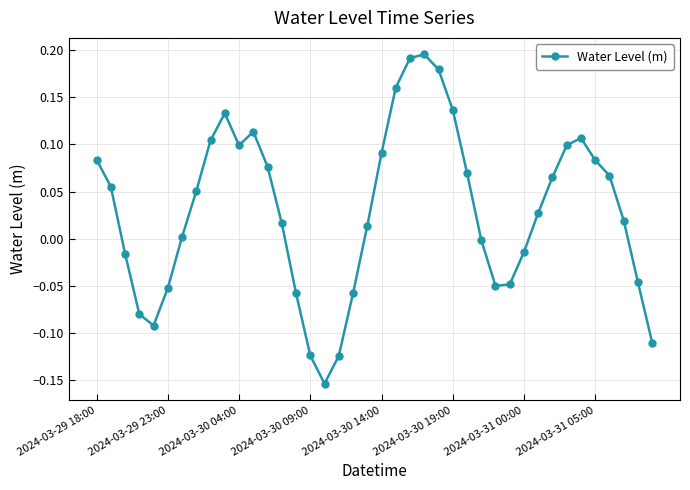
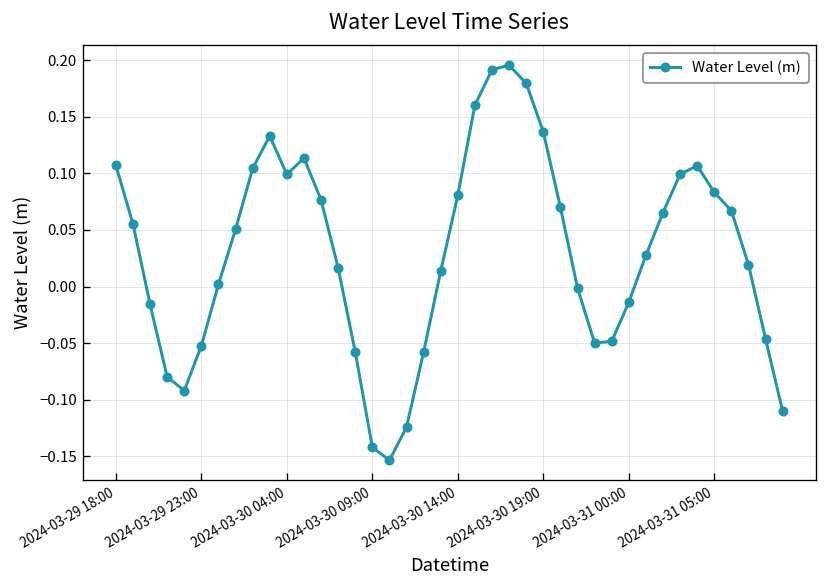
2024-03-29 18:00: 0.08 -> 0.11
2024-03-30 09:00: -0.12 -> -0.14
2024-03-30 14:00: 0.09 -> 0.08
